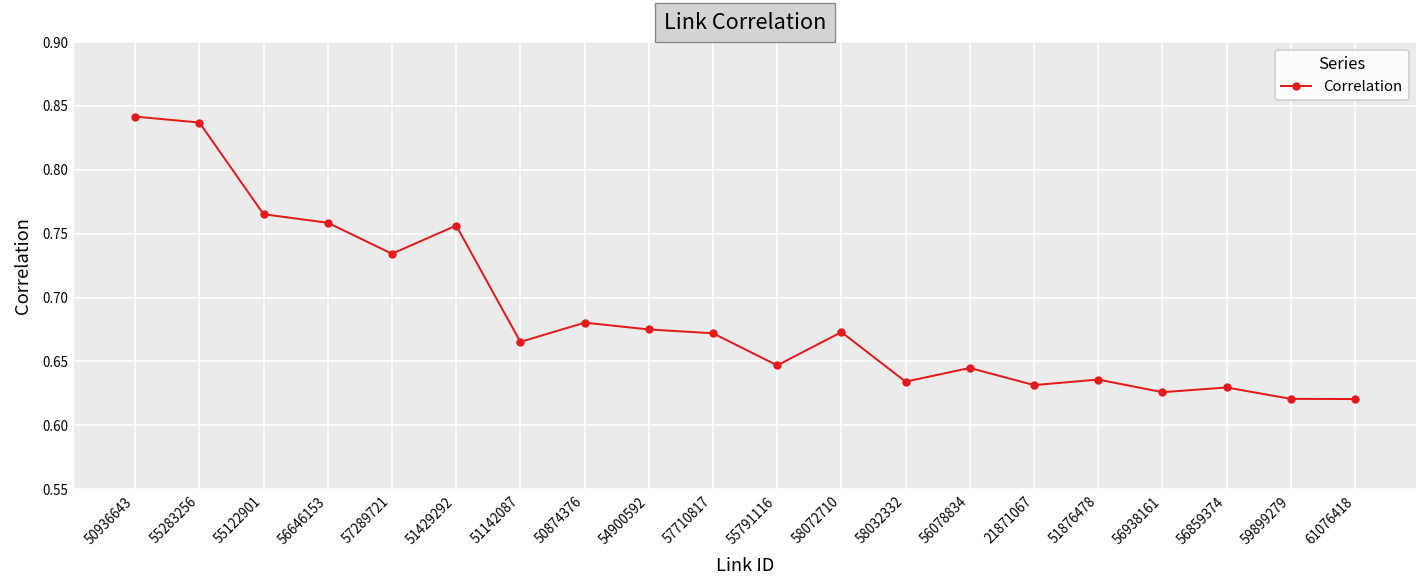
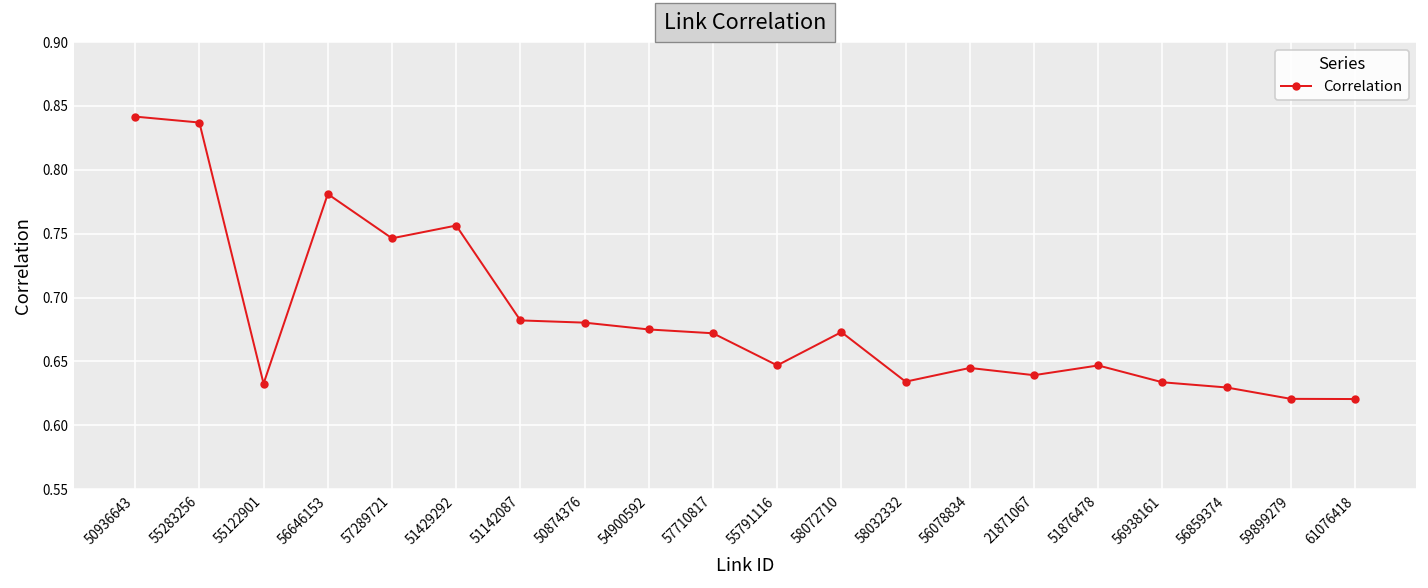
55122901: 0.765 -> 0.633
56646153: 0.759 -> 0.781
57289721: 0.734 -> 0.746
51142087: 0.665 -> 0.682
21871067: 0.631 -> 0.639
51876478: 0.636 -> 0.647
56938161: 0.626 -> 0.634
